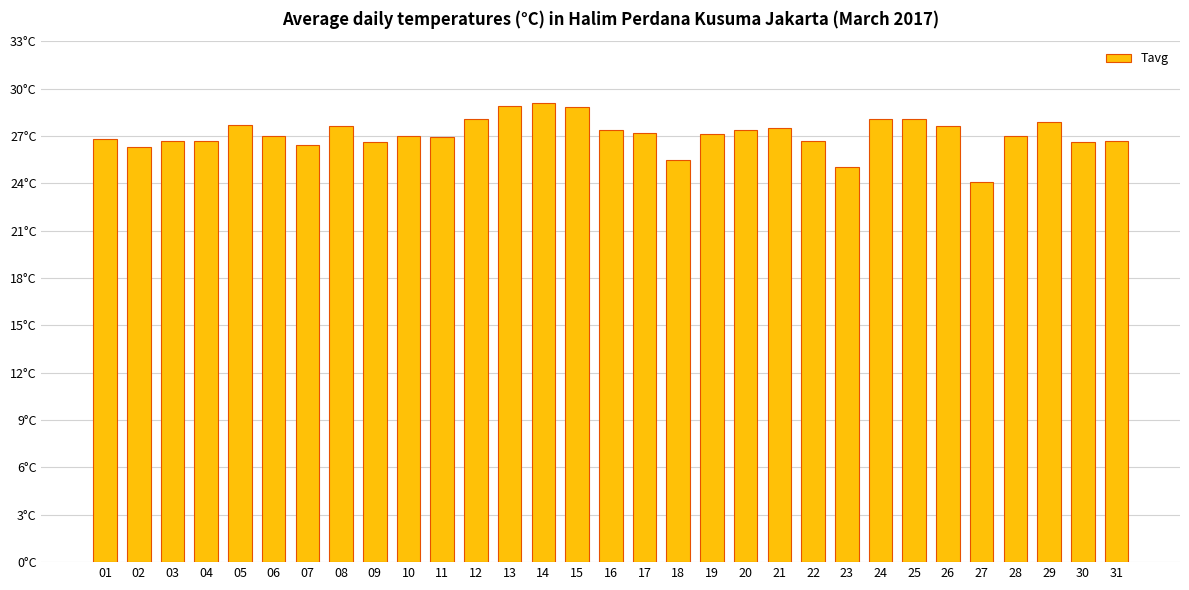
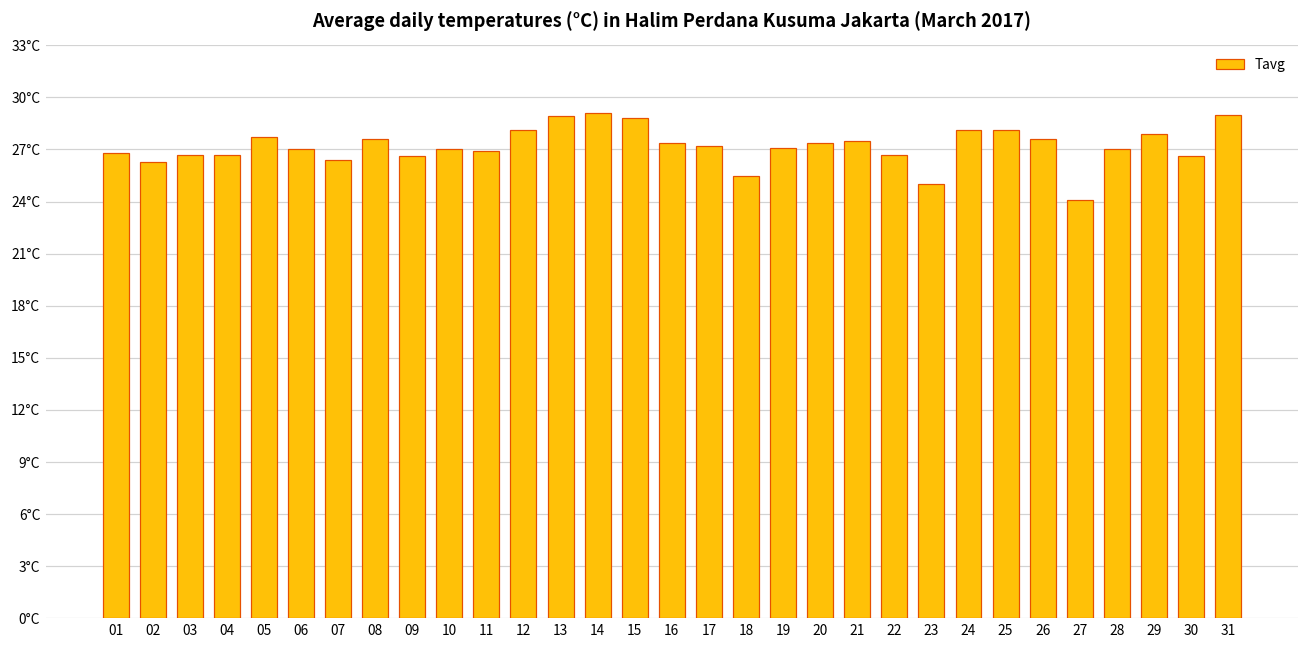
31: 26.7°C -> 29.0°C
